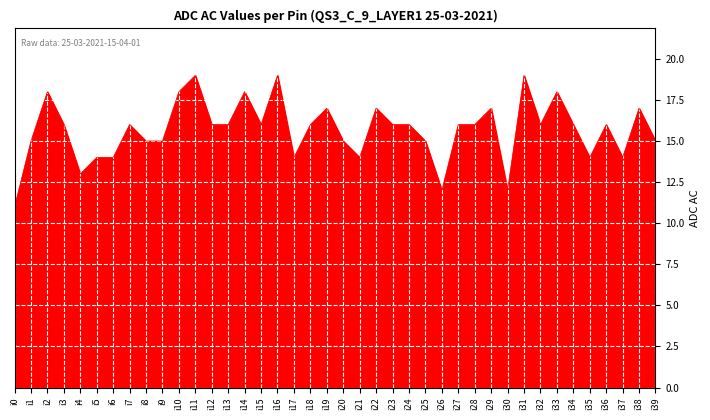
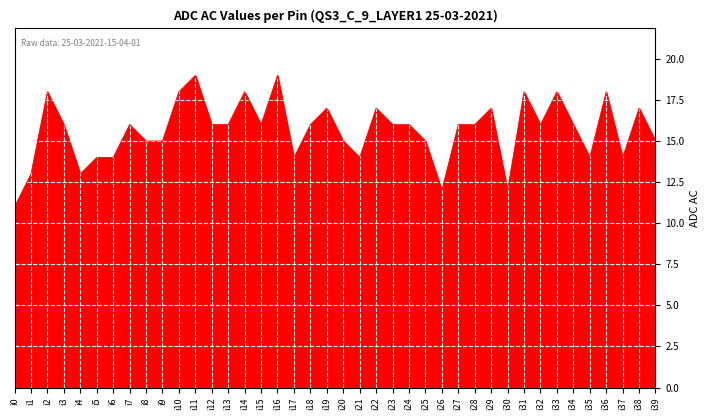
i1: 15 -> 13
i31: 19 -> 18
i36: 16 -> 18
